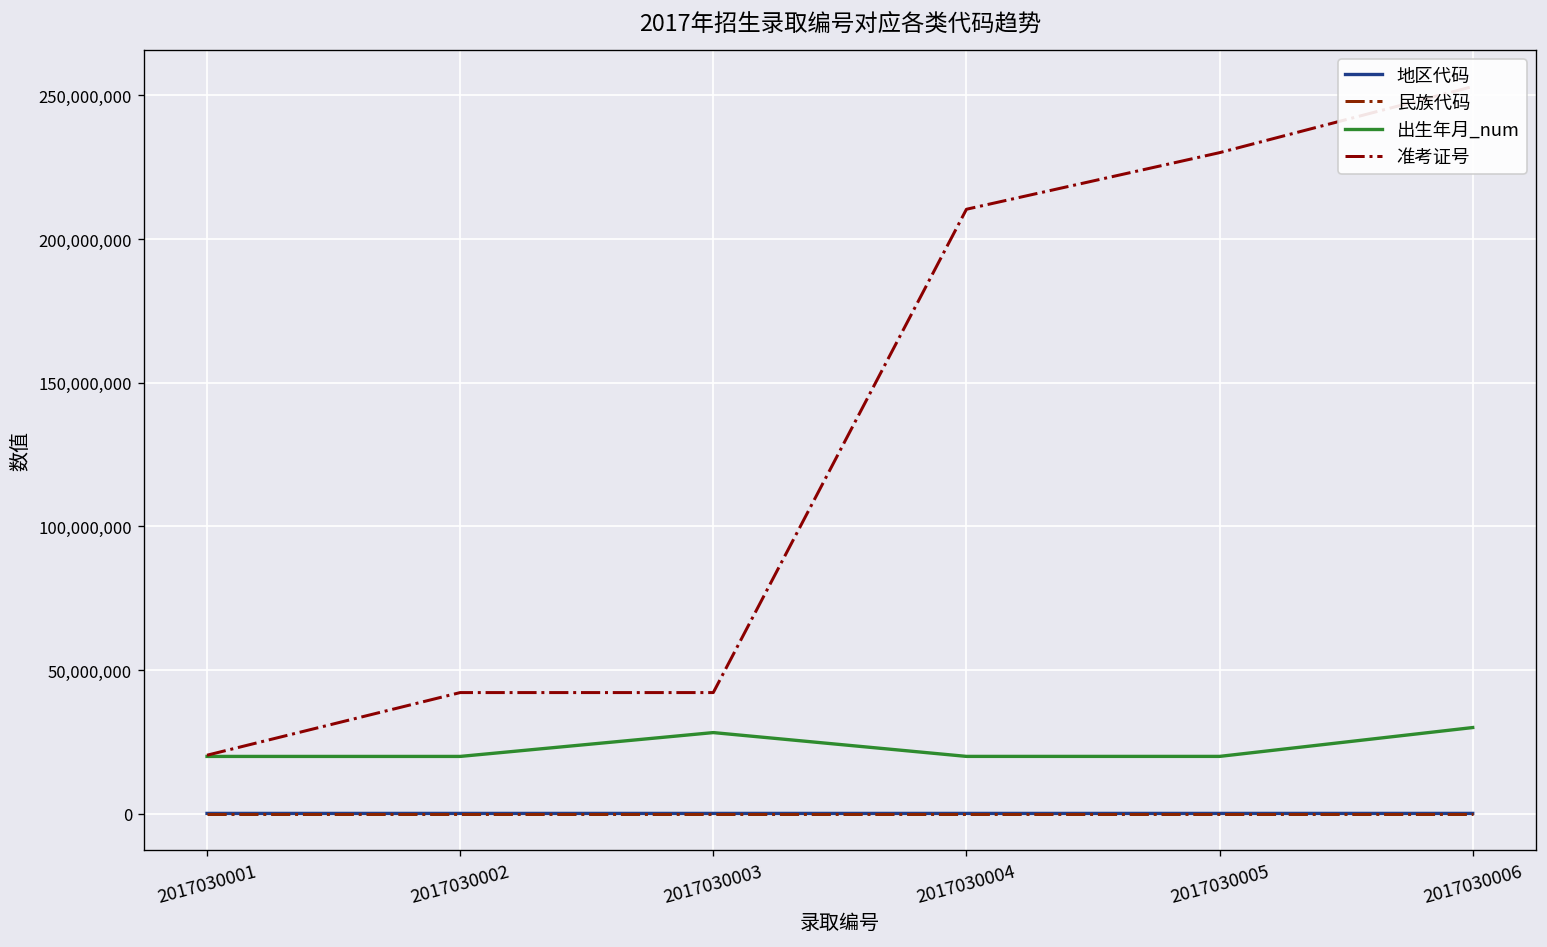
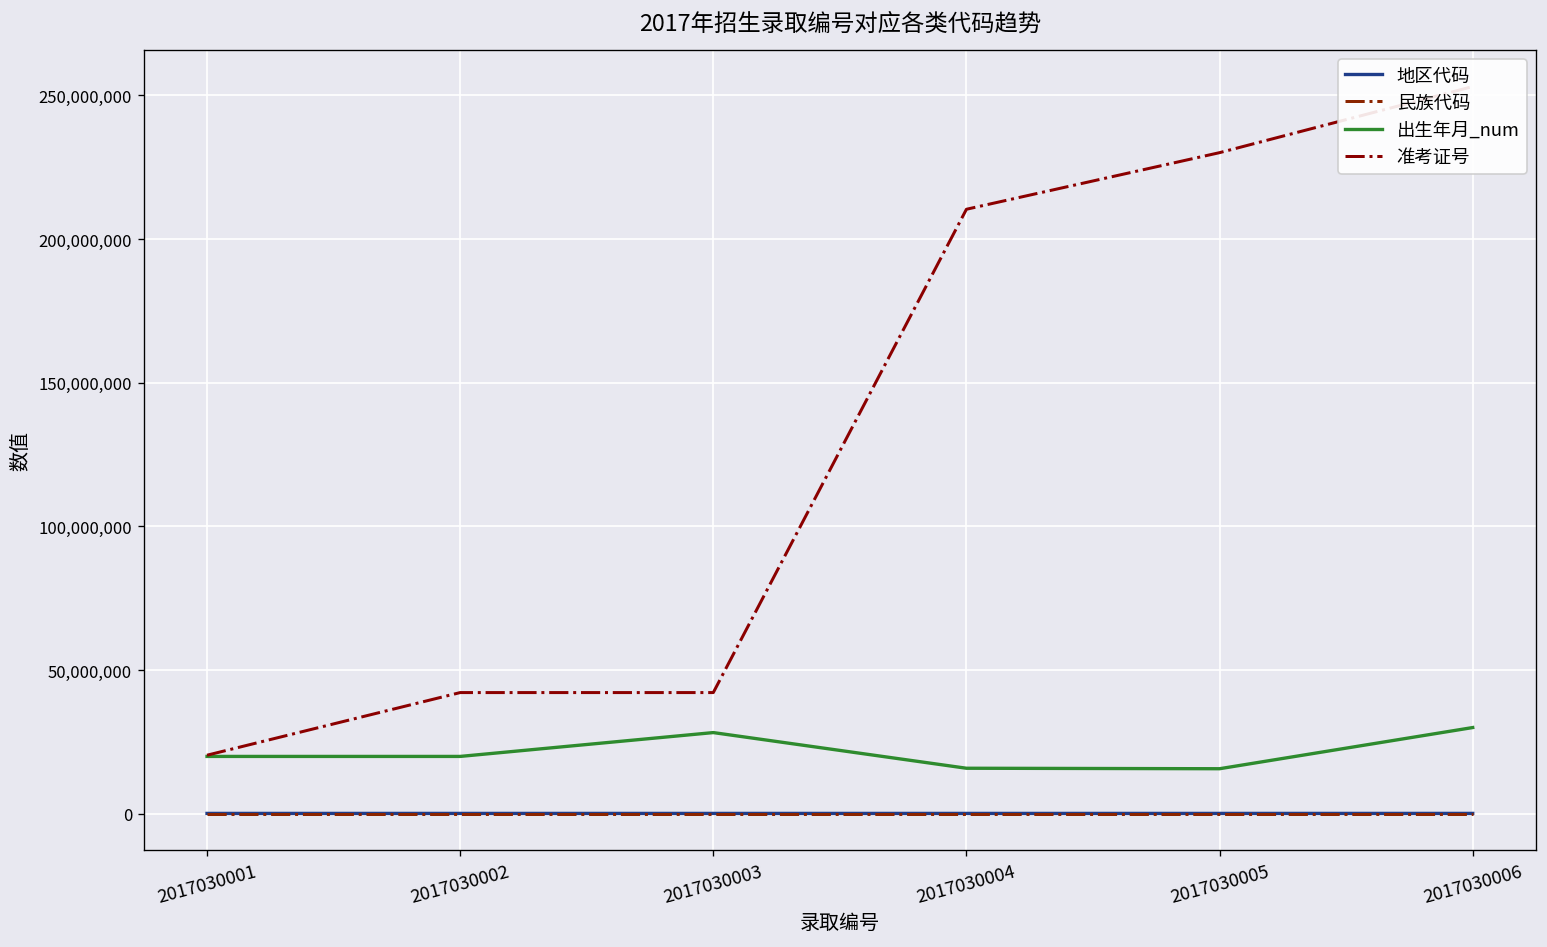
出生年月_num, 2017030004: 20,000,000 -> 16,000,000
出生年月_num, 2017030005: 20,000,000 -> 16,000,000
